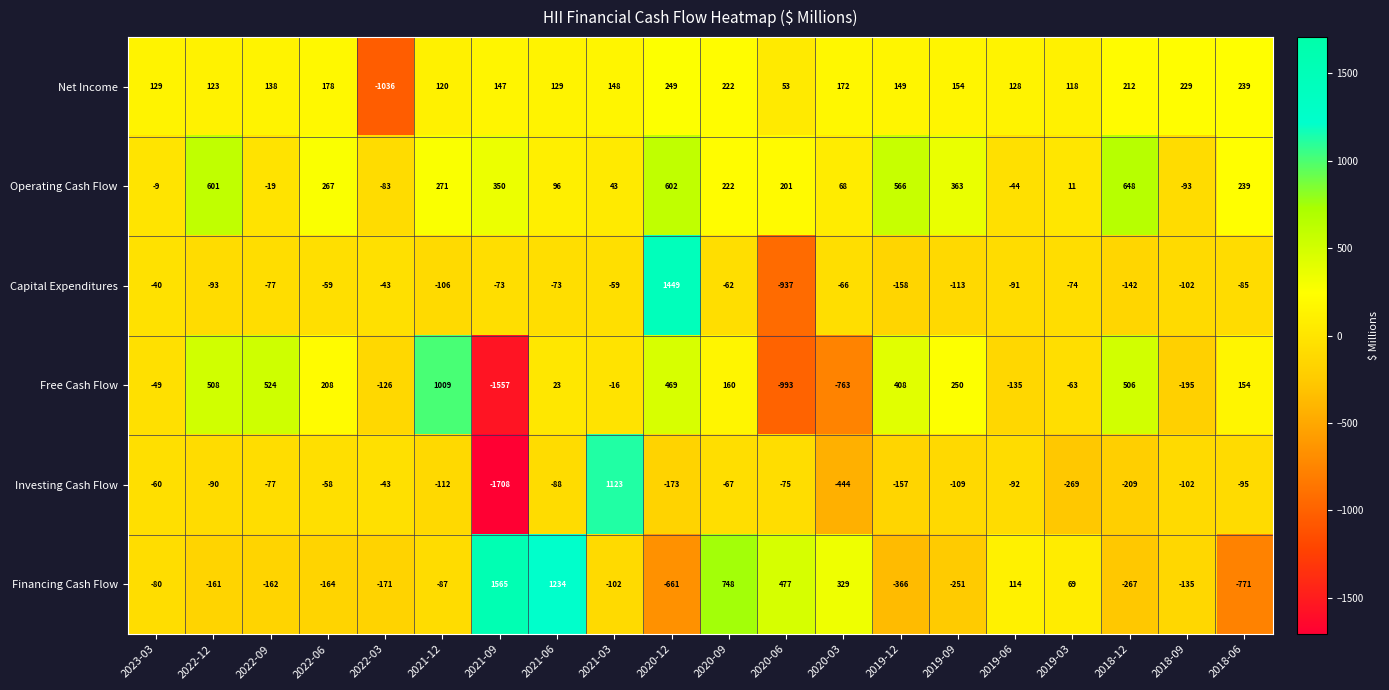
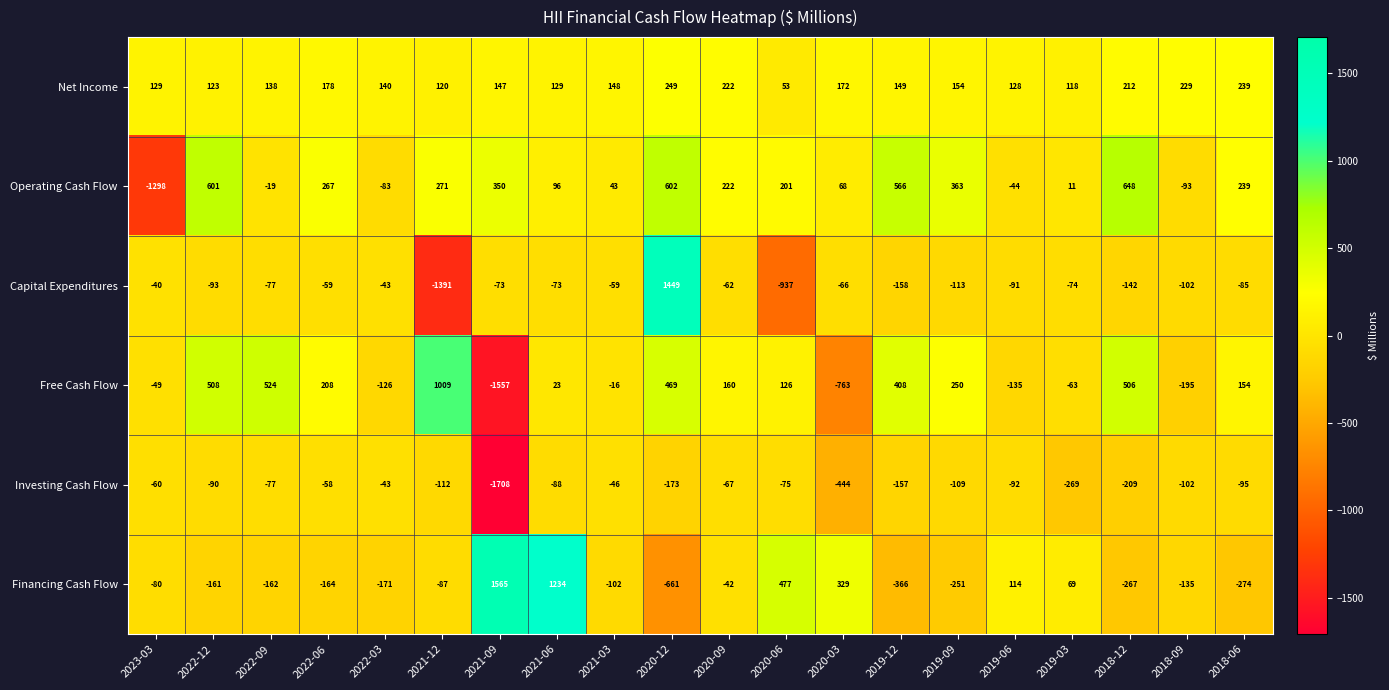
Net Income, 2022-03: -1036 -> 140
Operating Cash Flow, 2023-03: -9 -> -1298
Capital Expenditures, 2021-12: -106 -> -1391
Free Cash Flow, 2020-06: -993 -> 126
Investing Cash Flow, 2021-03: 1123 -> -46
Financing Cash Flow, 2020-09: 748 -> -42
Financing Cash Flow, 2018-06: -771 -> -274
